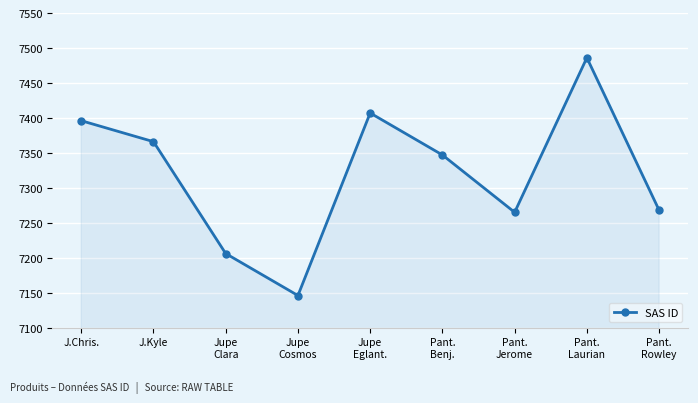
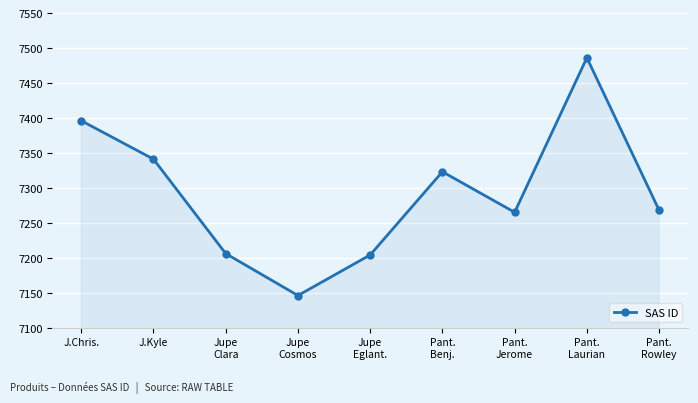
J.Kyle: 7370 -> 7340
Jupe Eglant.: 7410 -> 7200
Pant. Benj.: 7350 -> 7320
